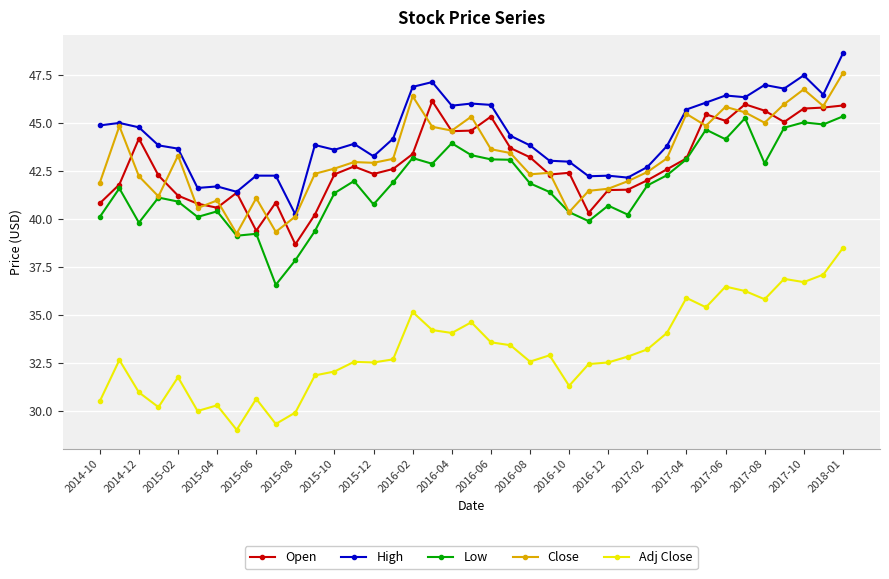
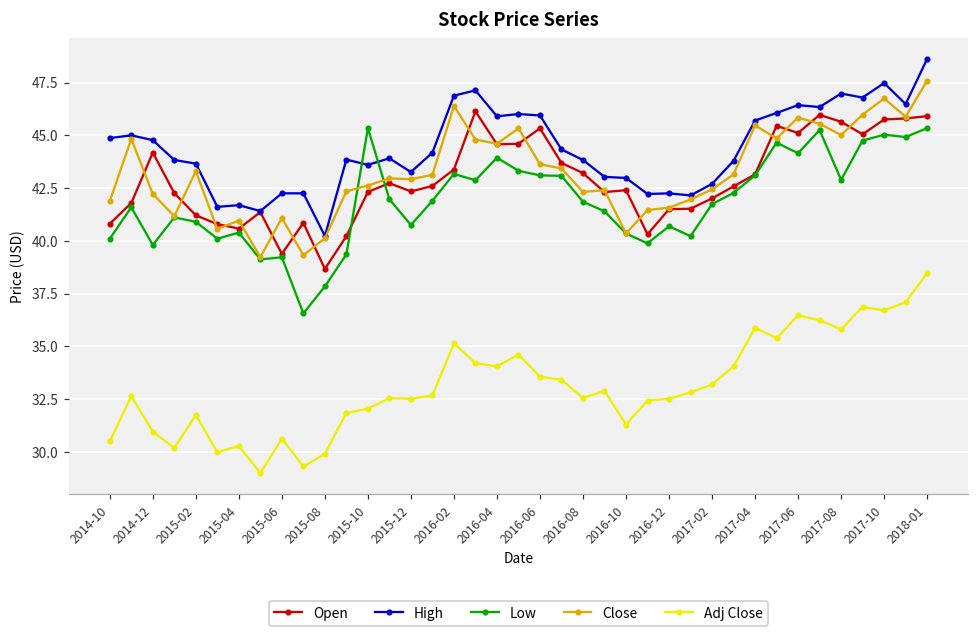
Low, 2015-10: 41.3 -> 45.3
